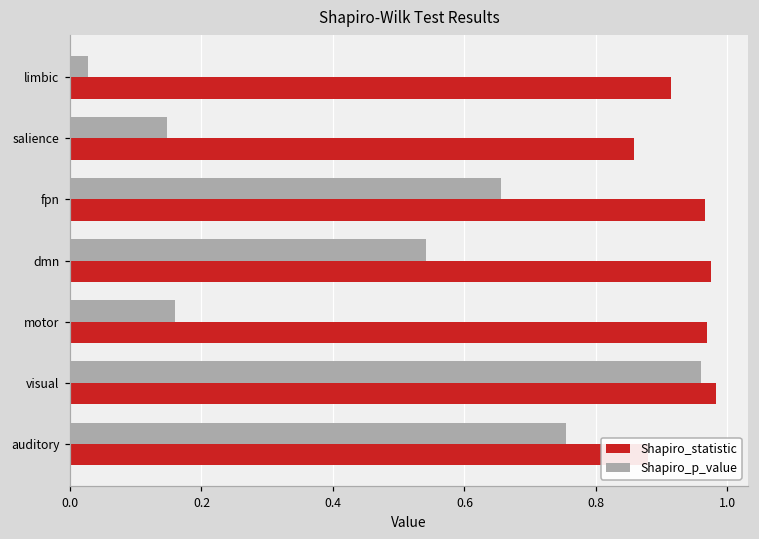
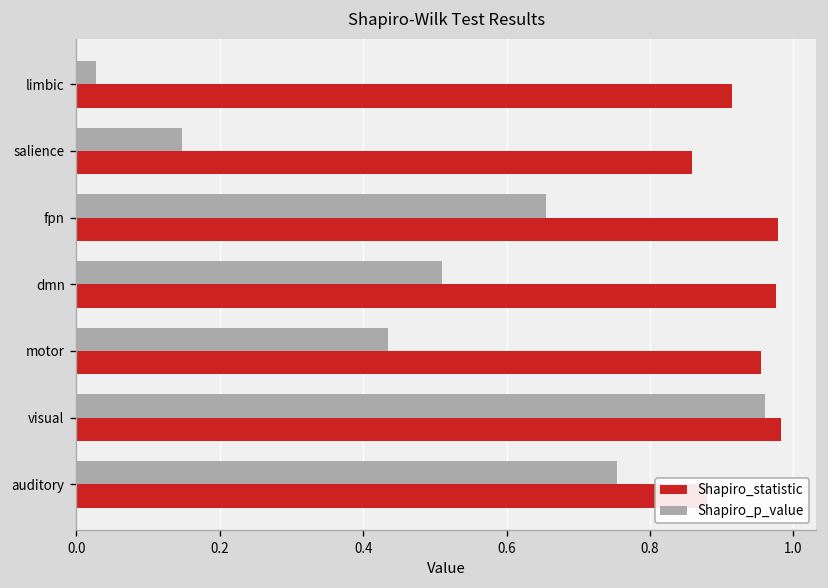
Shapiro_statistic, fpn: 0.97 -> 0.98
Shapiro_p_value, dmn: 0.54 -> 0.51
Shapiro_p_value, motor: 0.16 -> 0.44
Shapiro_statistic, motor: 0.97 -> 0.95
